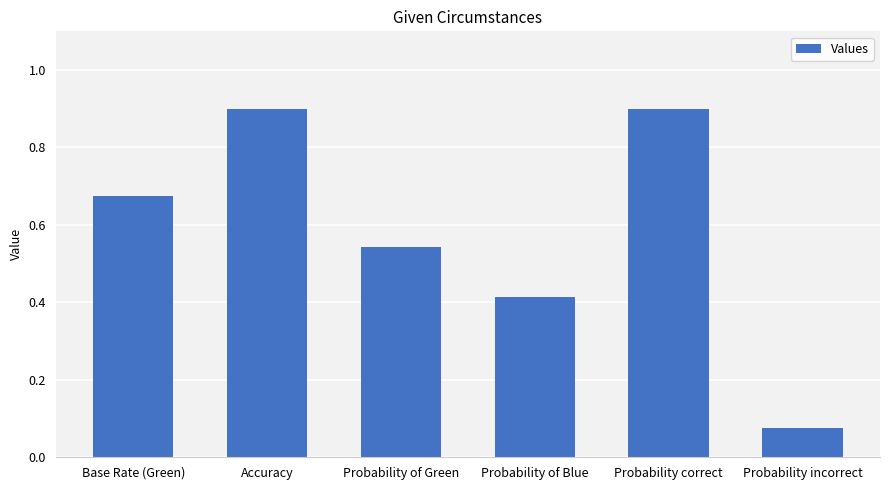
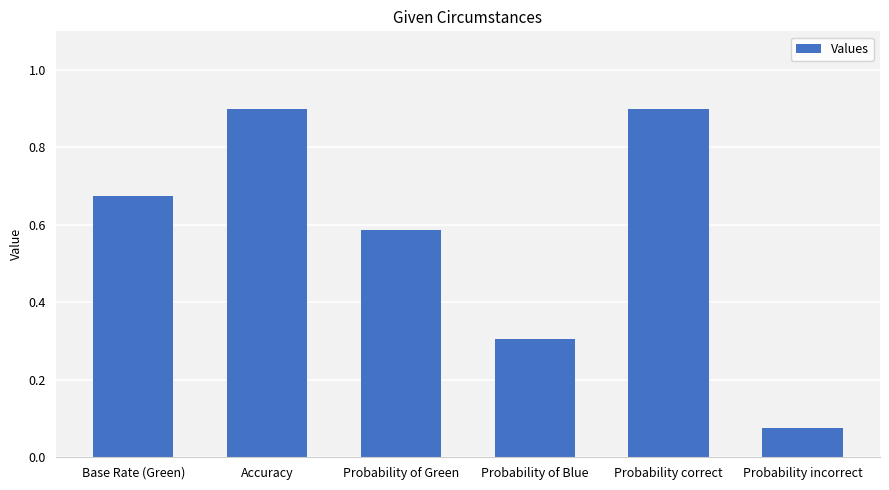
Probability of Green: 0.54 -> 0.59
Probability of Blue: 0.41 -> 0.30
